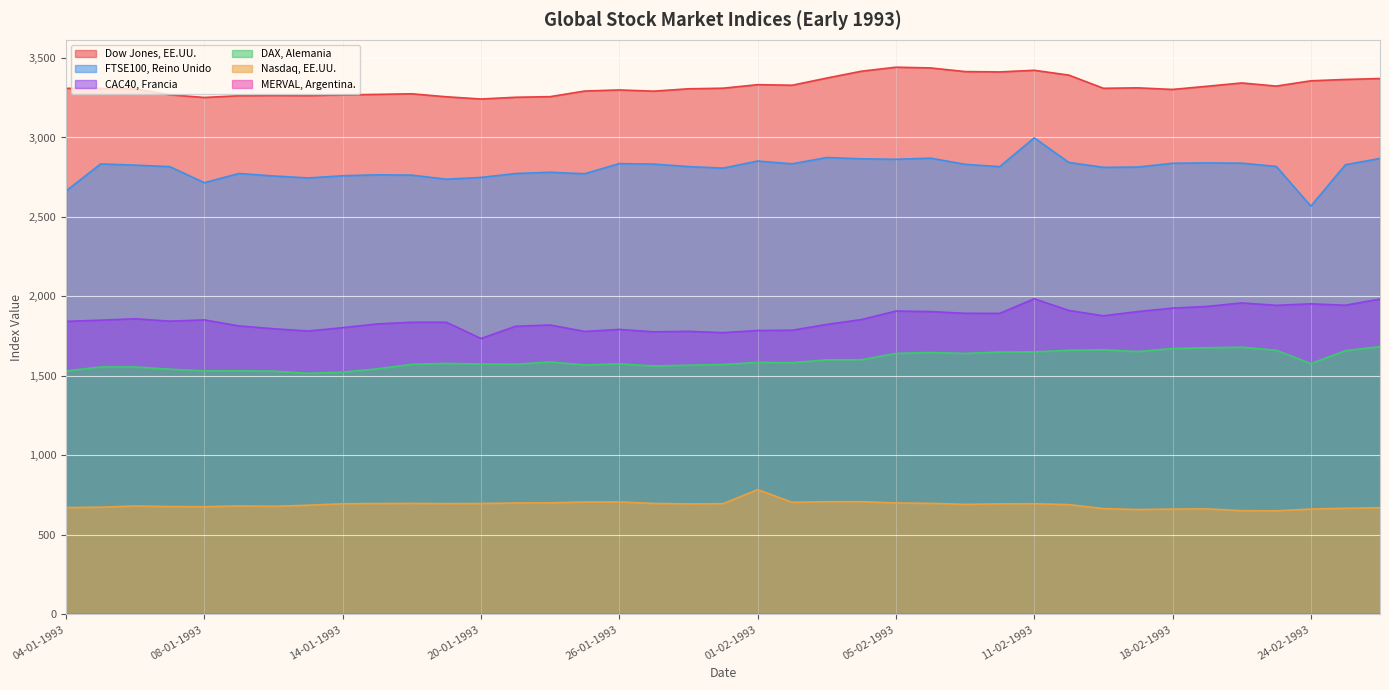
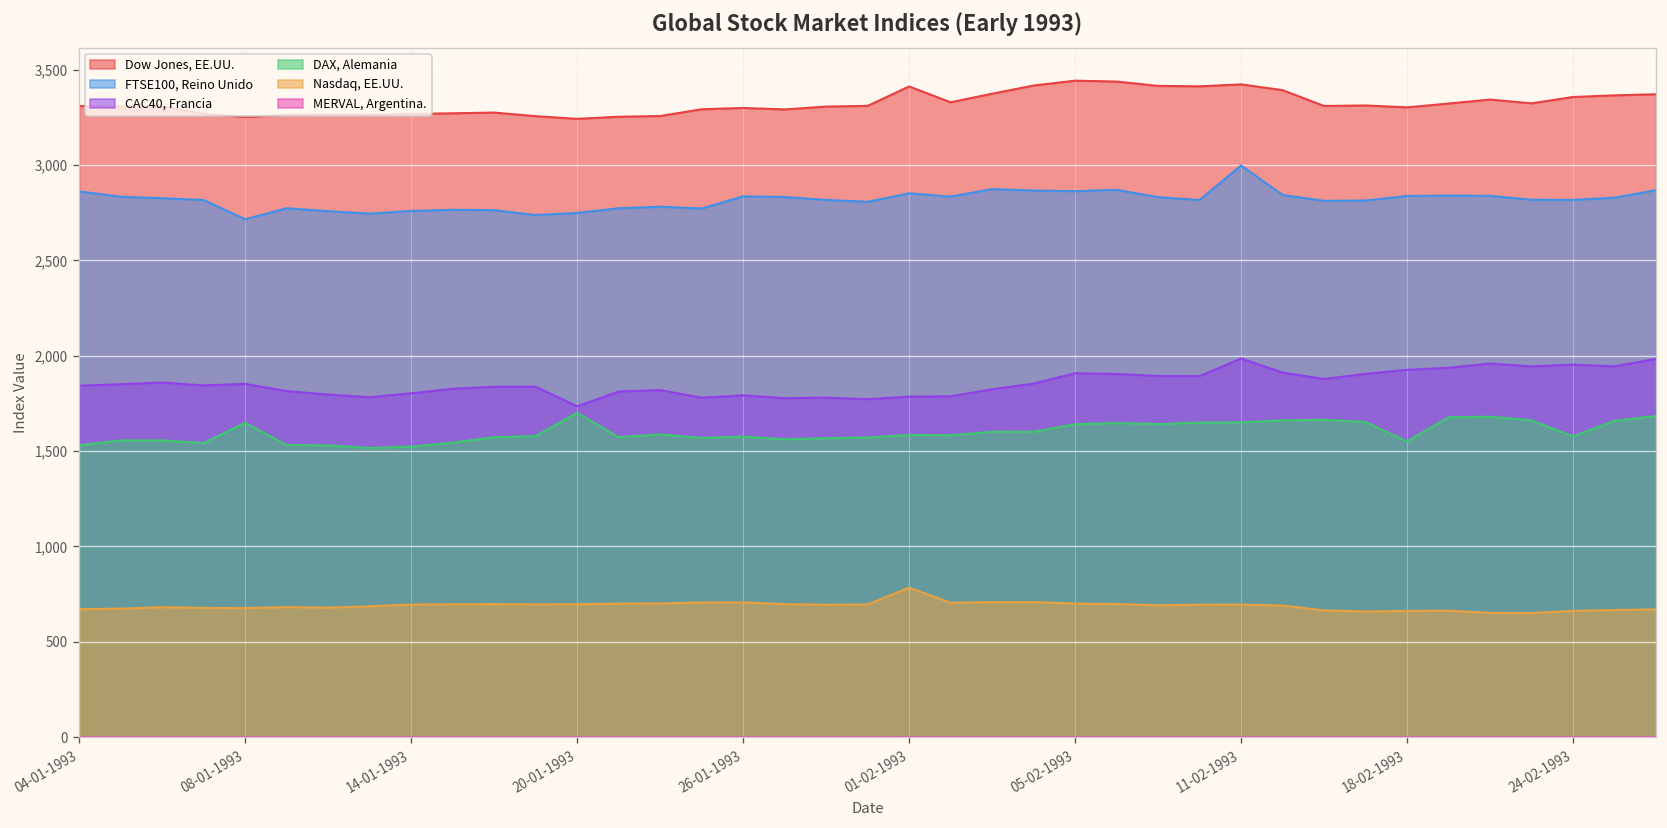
FTSE100, Reino Unido, 04-01-1993: 2,660 -> 2,860
DAX, Alemania, 08-01-1993: 1,530 -> 1,650
DAX, Alemania, 20-01-1993: 1,570 -> 1,700
Dow Jones, EE.UU., 01-02-1993: 3,330 -> 3,410
DAX, Alemania, 18-02-1993: 1,670 -> 1,550
FTSE100, Reino Unido, 24-02-1993: 2,570 -> 2,820
